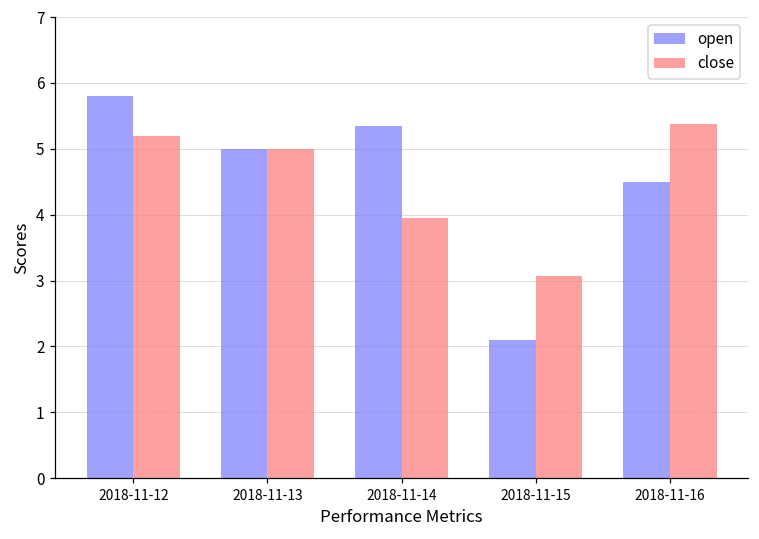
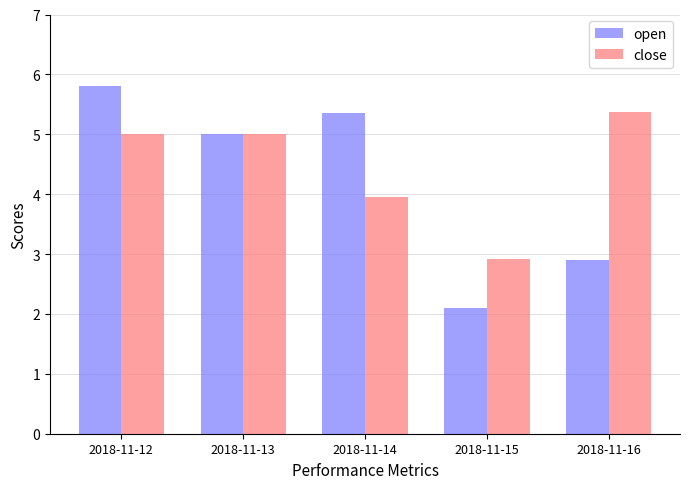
close, 2018-11-12: 5.2 -> 5.0
close, 2018-11-15: 3.1 -> 2.9
open, 2018-11-16: 4.5 -> 2.9
